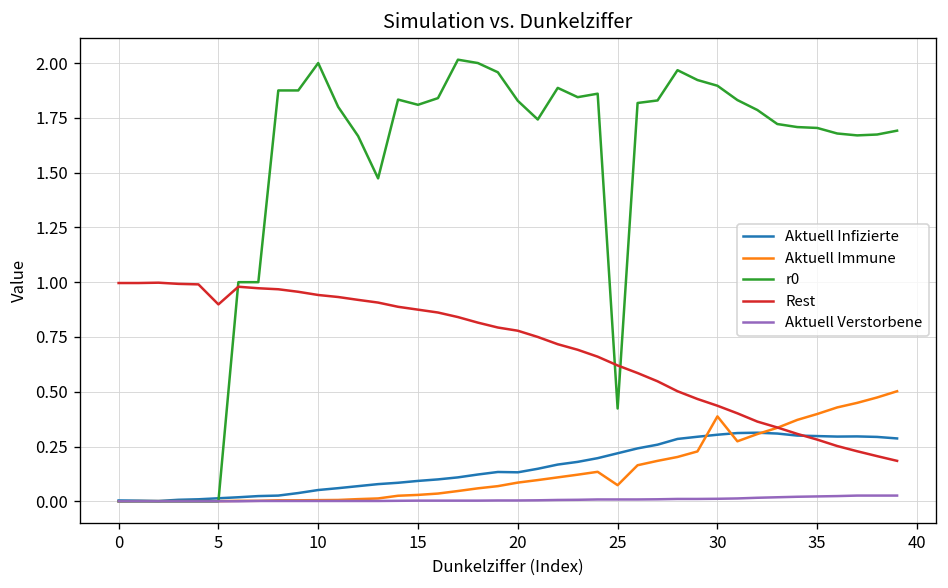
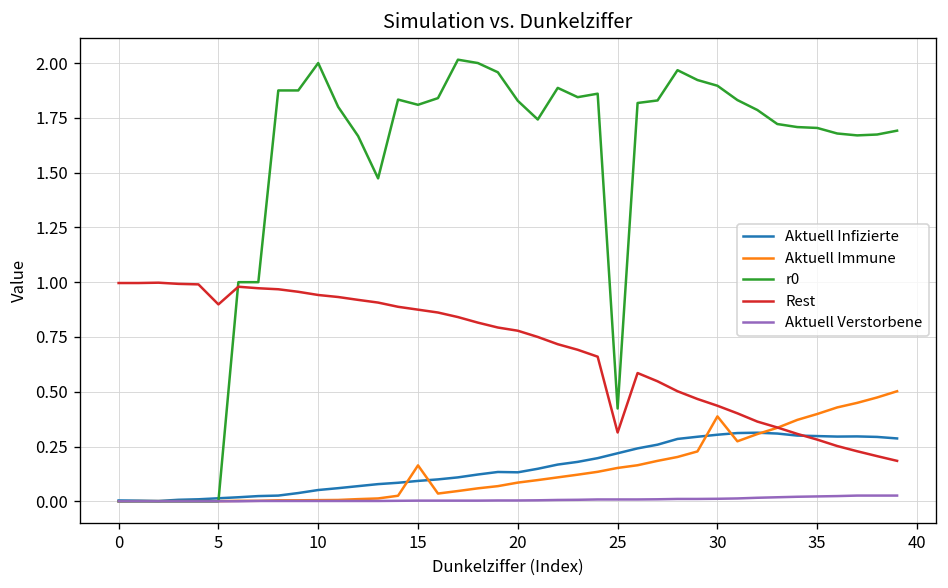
Aktuell Immune, 15: 0.03 -> 0.16
Aktuell Immune, 25: 0.07 -> 0.15
Rest, 25: 0.62 -> 0.31
